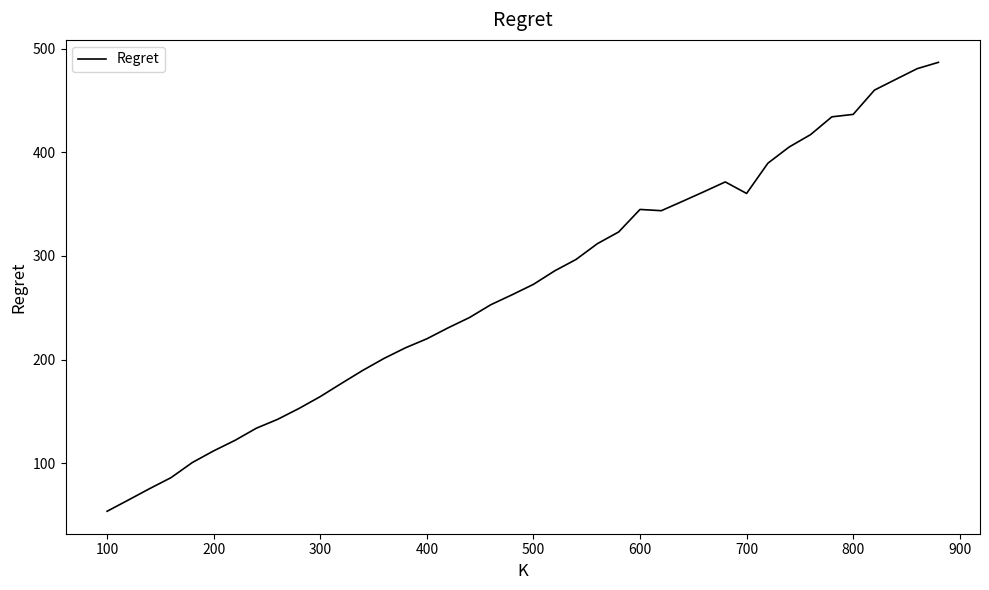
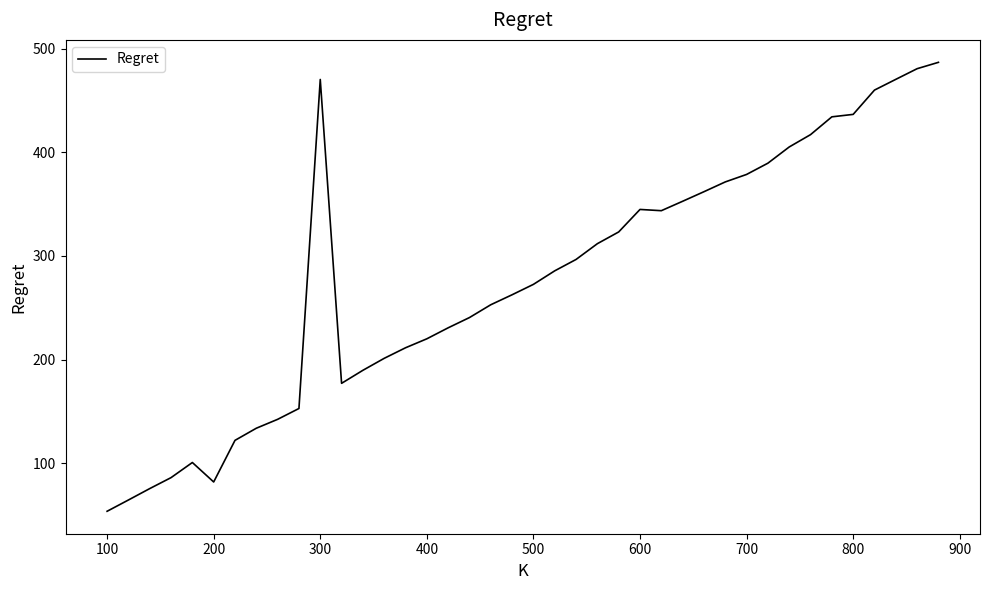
200: 112 -> 82
300: 164 -> 470
700: 360 -> 379
